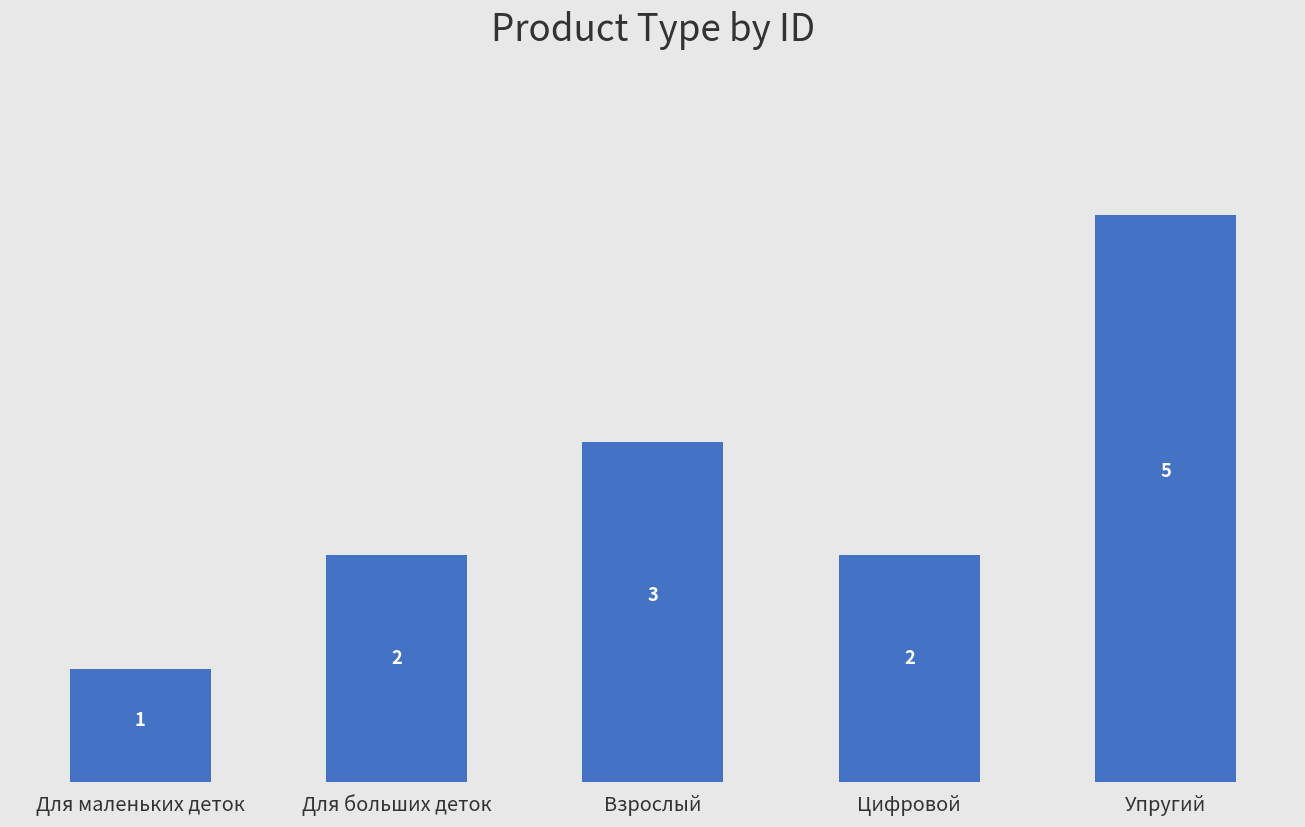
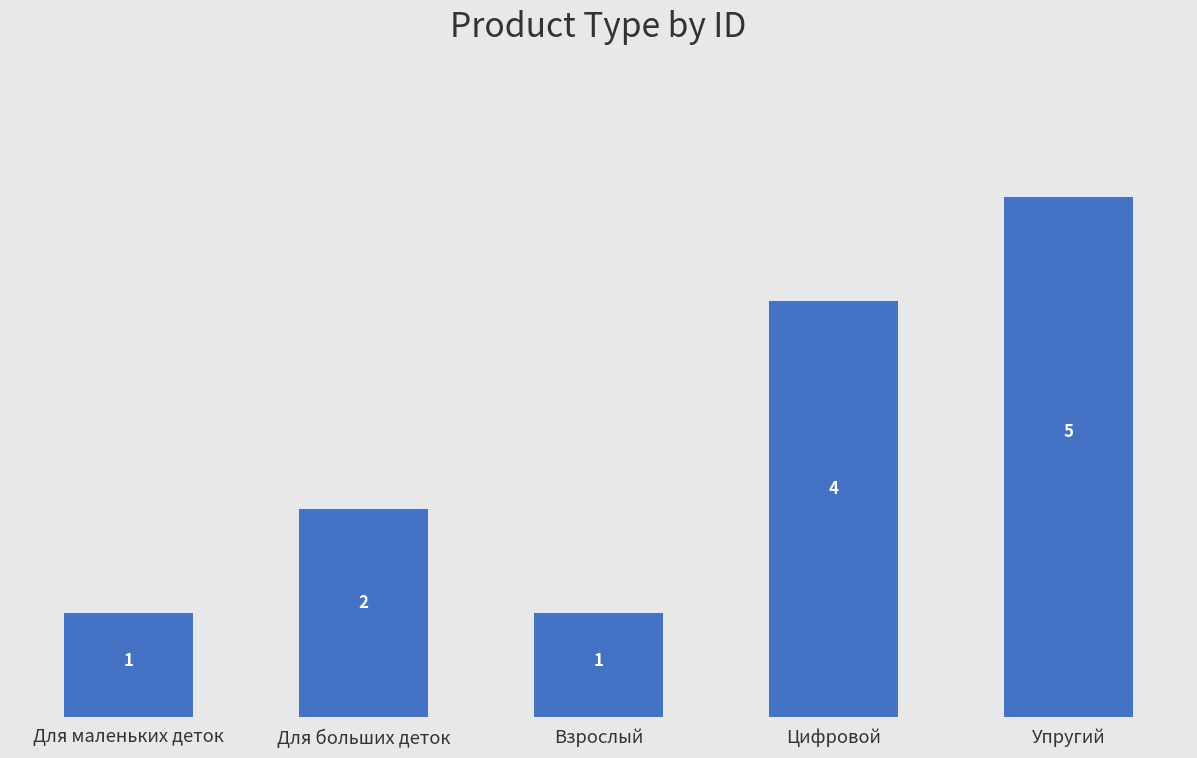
Взрослый: 3 -> 1
Цифровой: 2 -> 4
